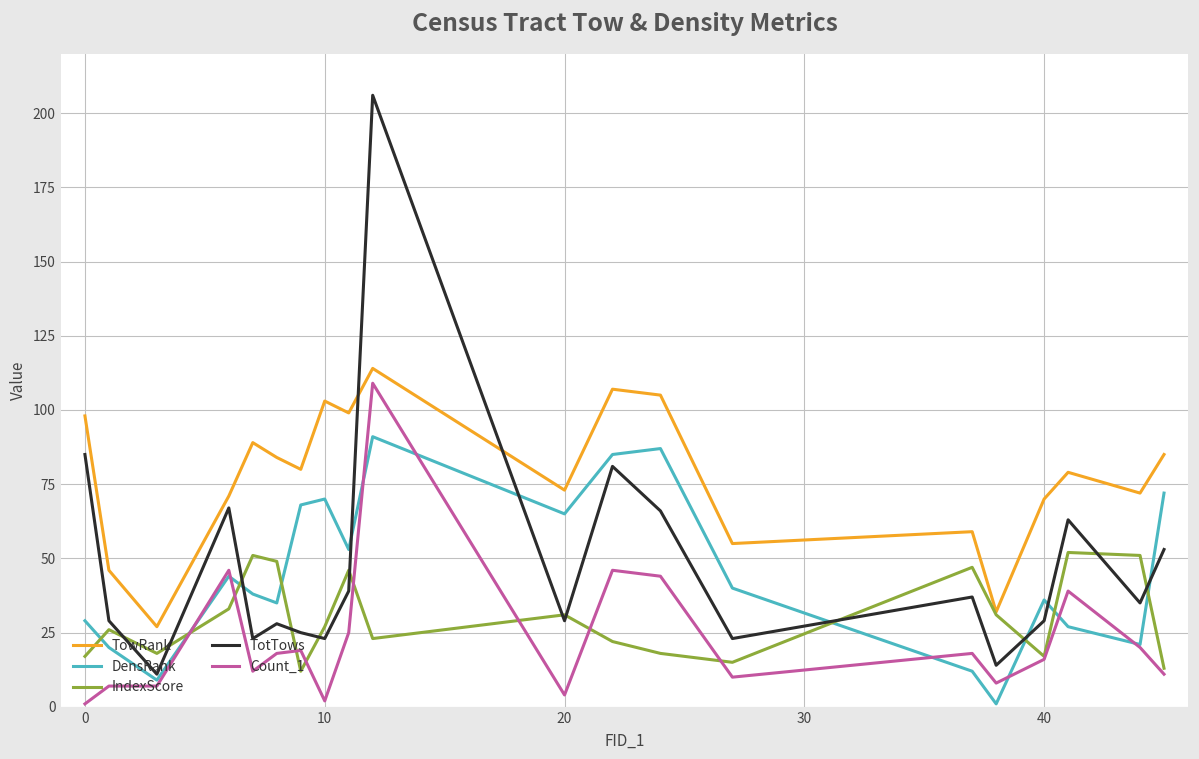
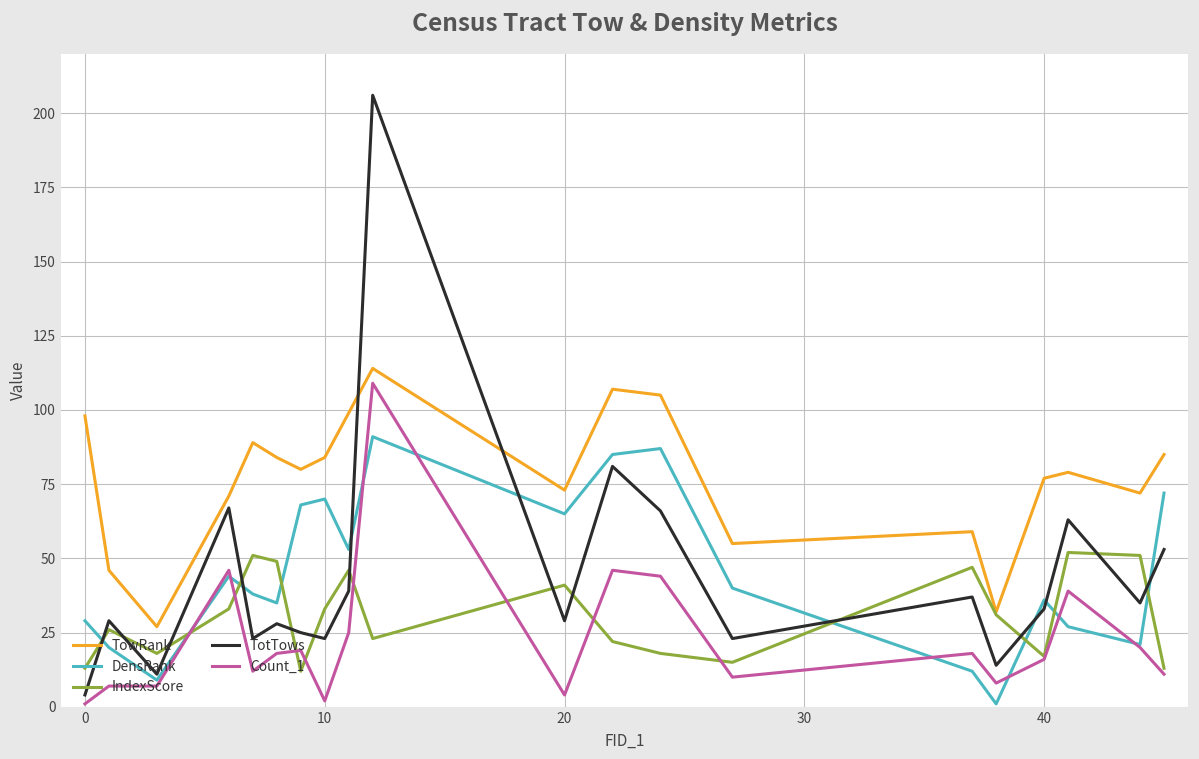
IndexScore, 0: 17 -> 13
TotTows, 0: 85 -> 4
TowRank, 10: 103 -> 84
IndexScore, 10: 27 -> 33
IndexScore, 20: 31 -> 41
TowRank, 40: 70 -> 77
TotTows, 40: 29 -> 33
